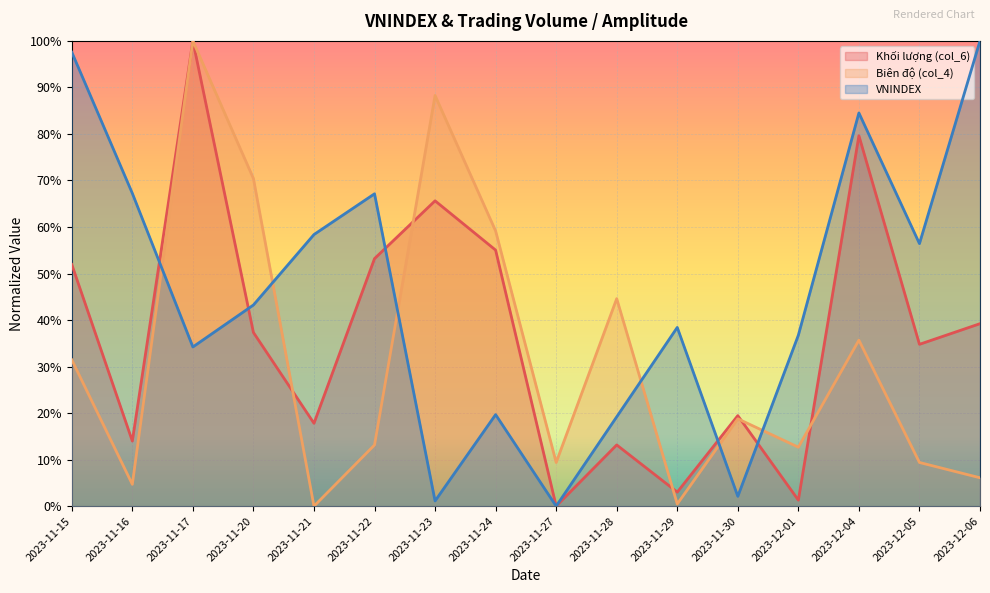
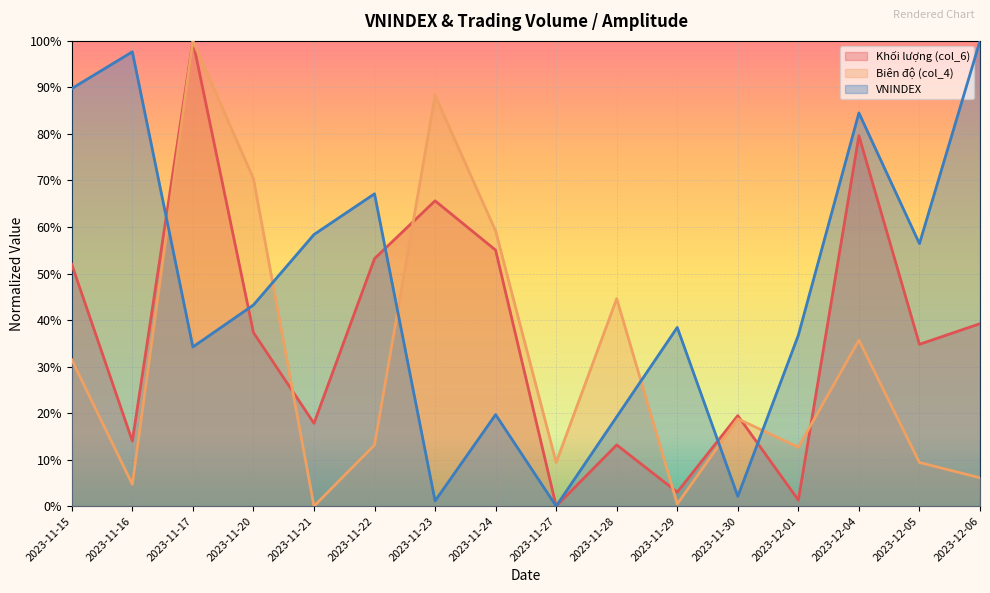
VNINDEX, 2023-11-15: 98% -> 90%
VNINDEX, 2023-11-16: 67% -> 98%
